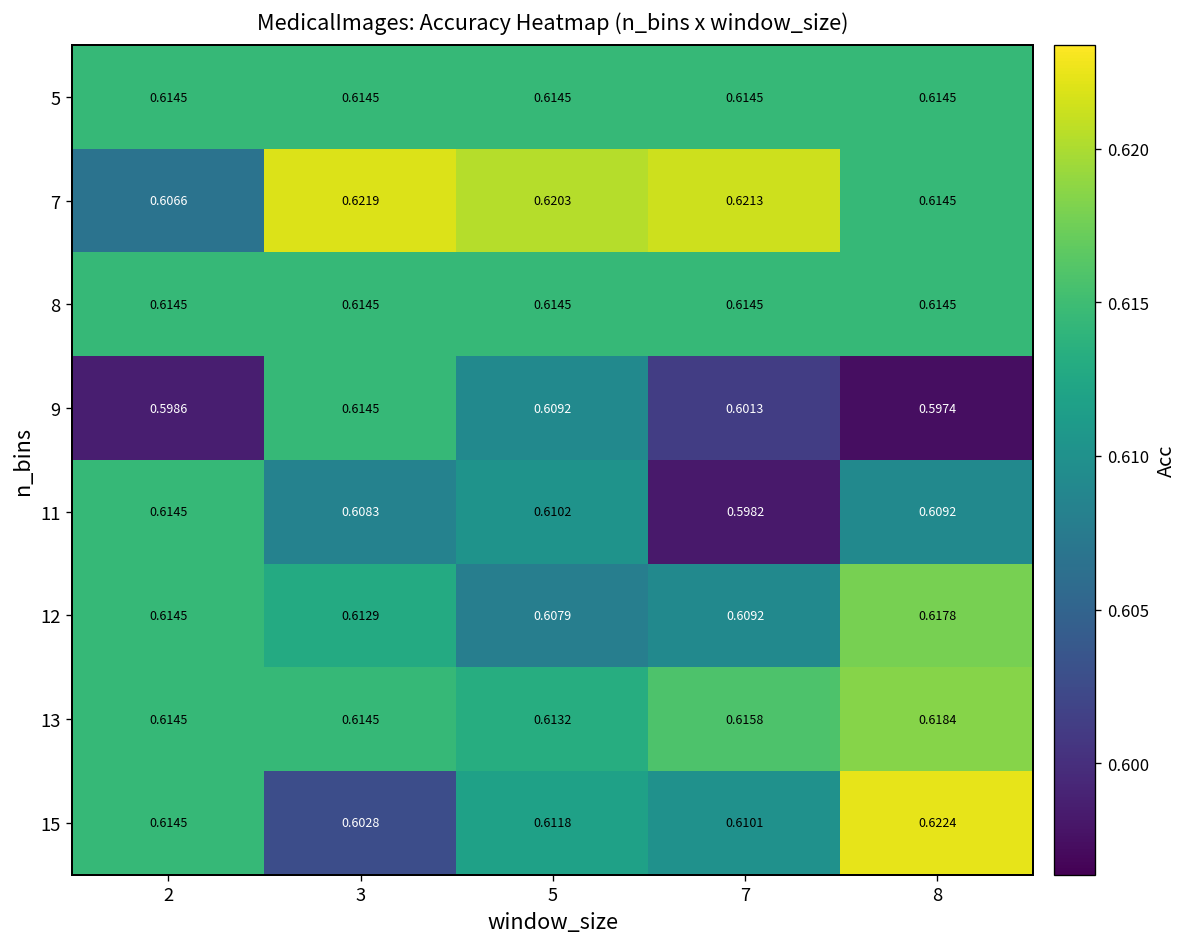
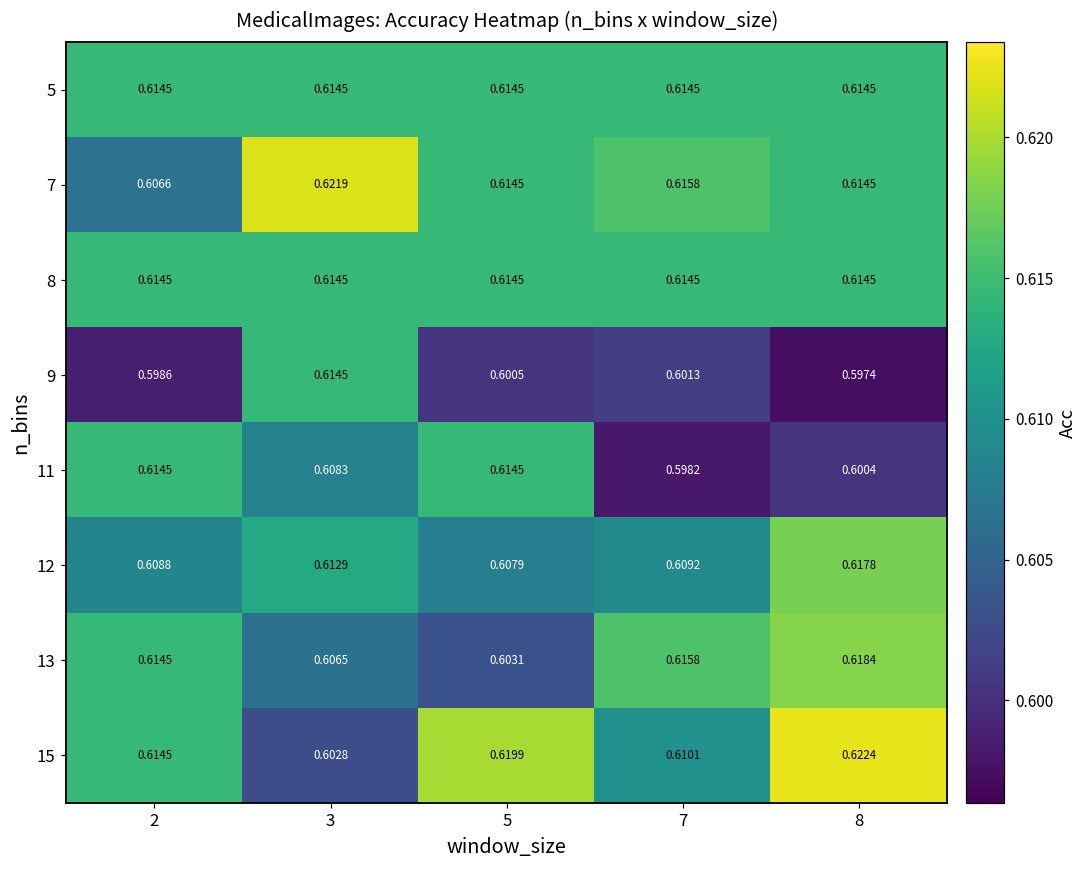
7, 5: 0.6203 -> 0.6145
7, 7: 0.6213 -> 0.6158
9, 5: 0.6092 -> 0.6005
11, 5: 0.6102 -> 0.6145
11, 8: 0.6092 -> 0.6004
12, 2: 0.6145 -> 0.6088
13, 3: 0.6145 -> 0.6065
13, 5: 0.6132 -> 0.6031
15, 5: 0.6118 -> 0.6199
